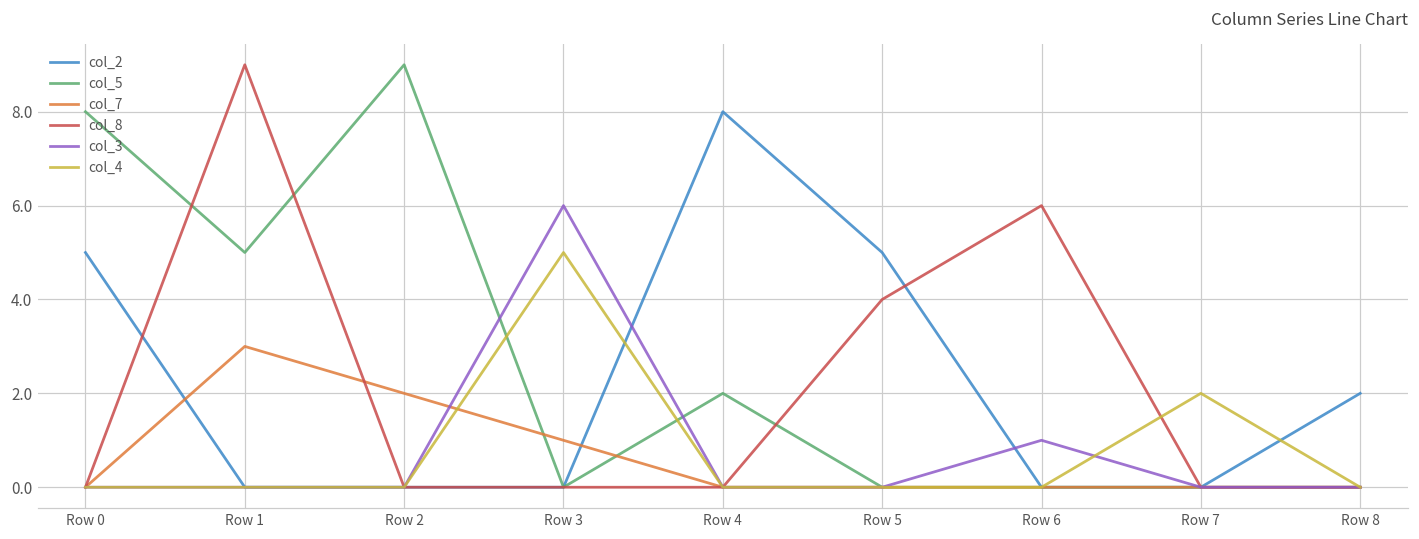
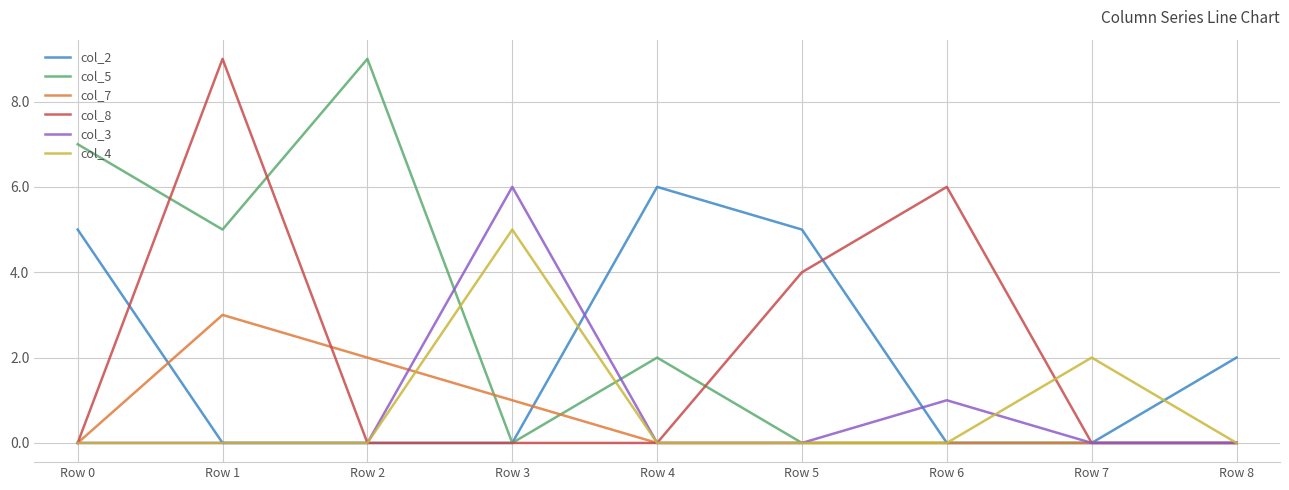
col_5, Row 0: 8 -> 7
col_2, Row 4: 8 -> 6
